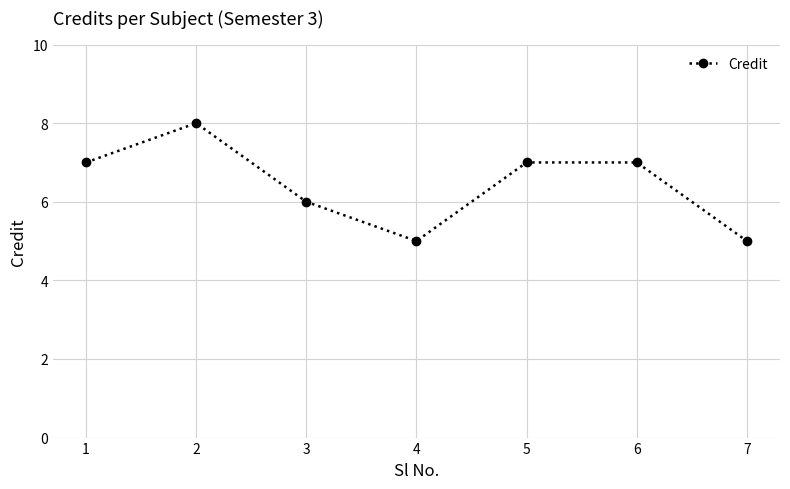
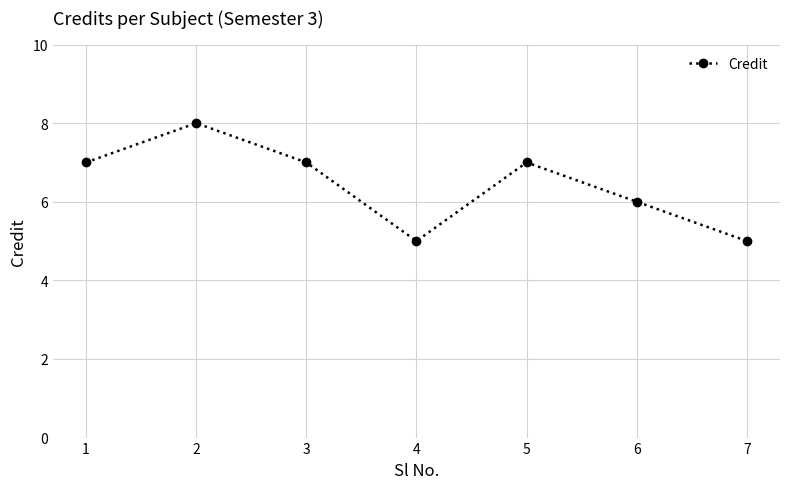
3: 6 -> 7
6: 7 -> 6
